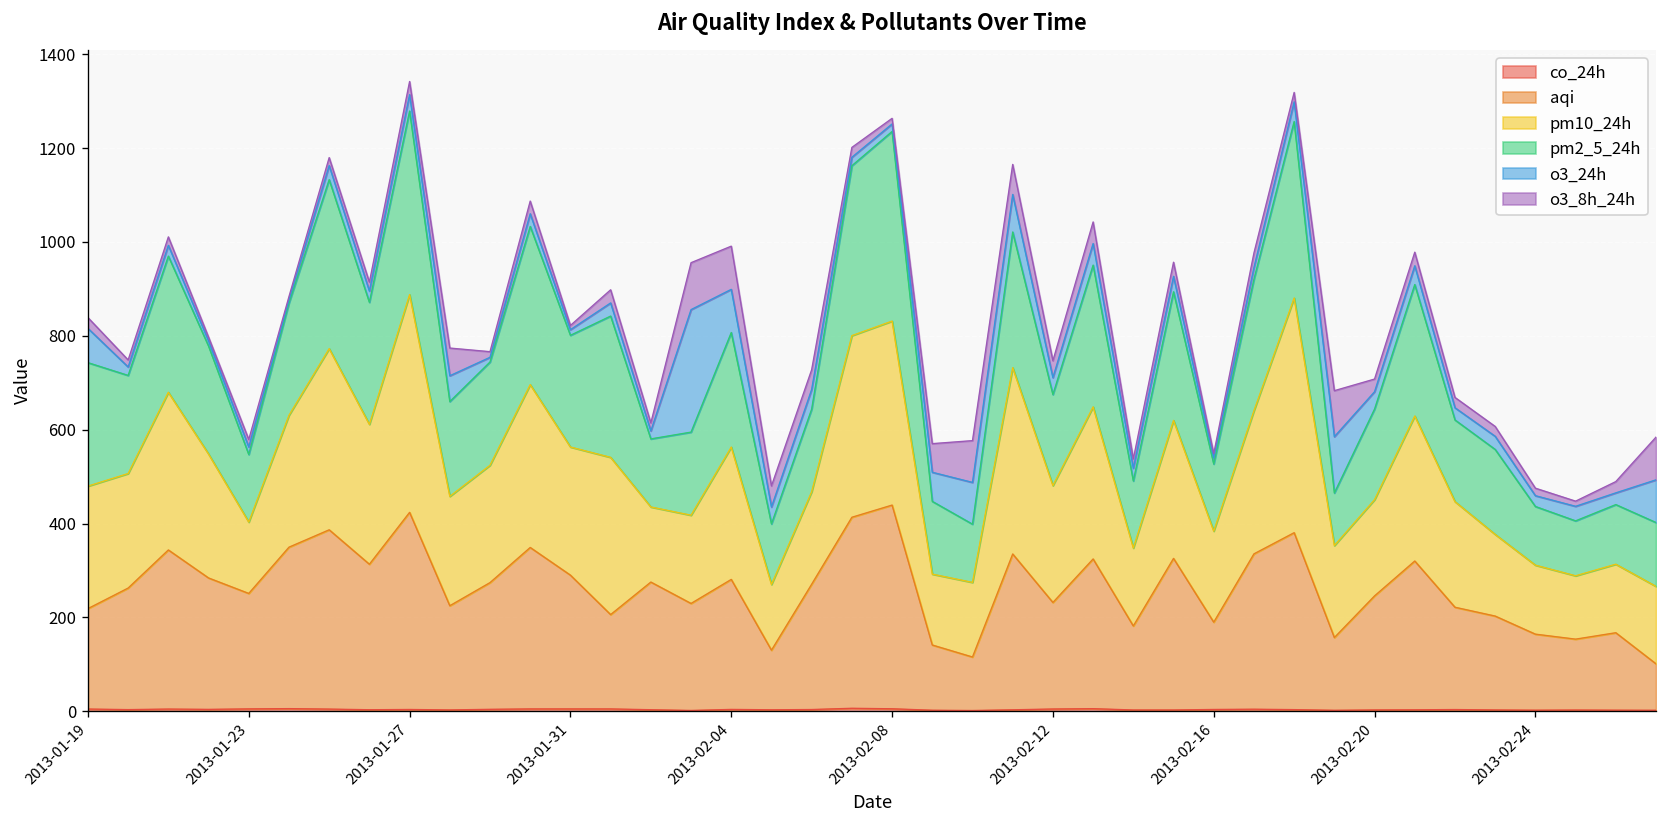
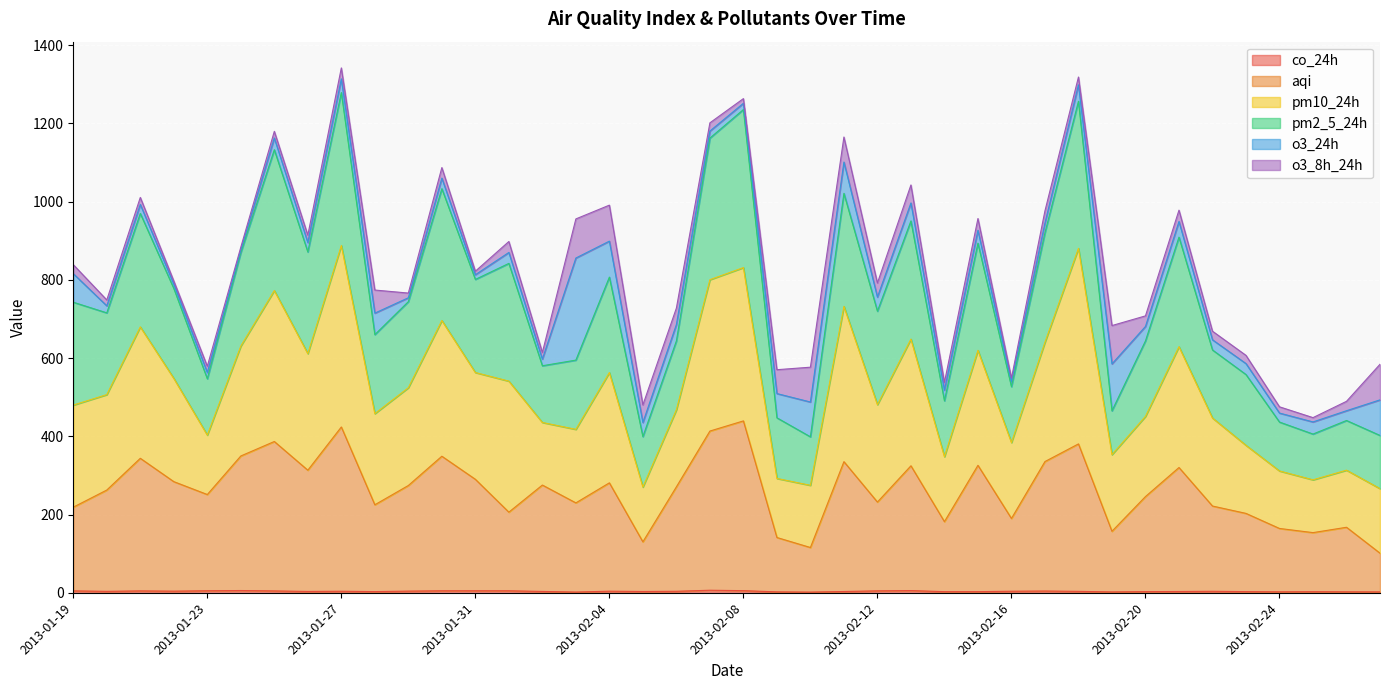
pm2_5_24h, 2013-02-12: 190 -> 240
